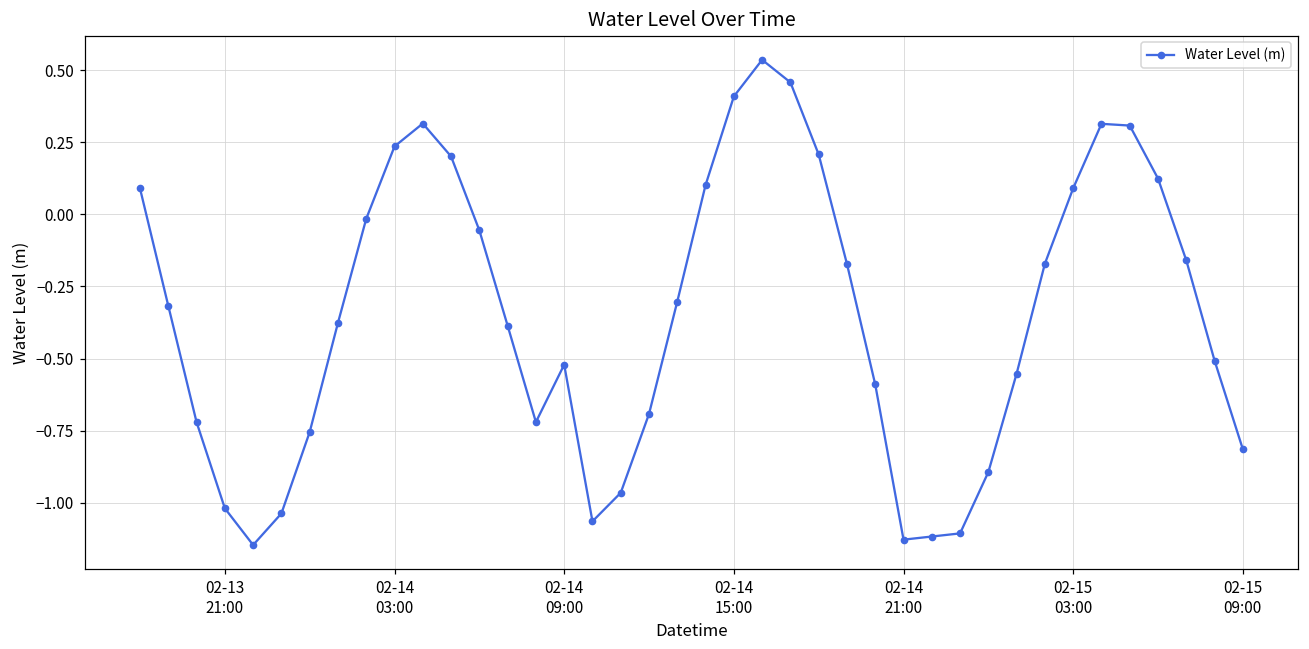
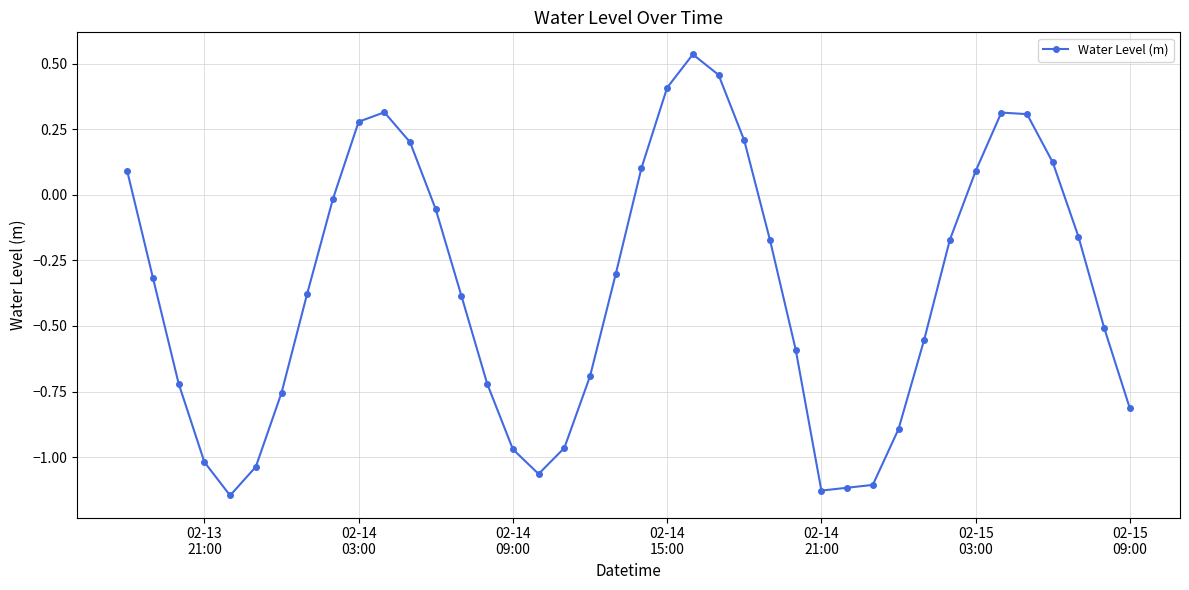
02-14 03:00: 0.24 -> 0.28
02-14 09:00: -0.52 -> -0.97
